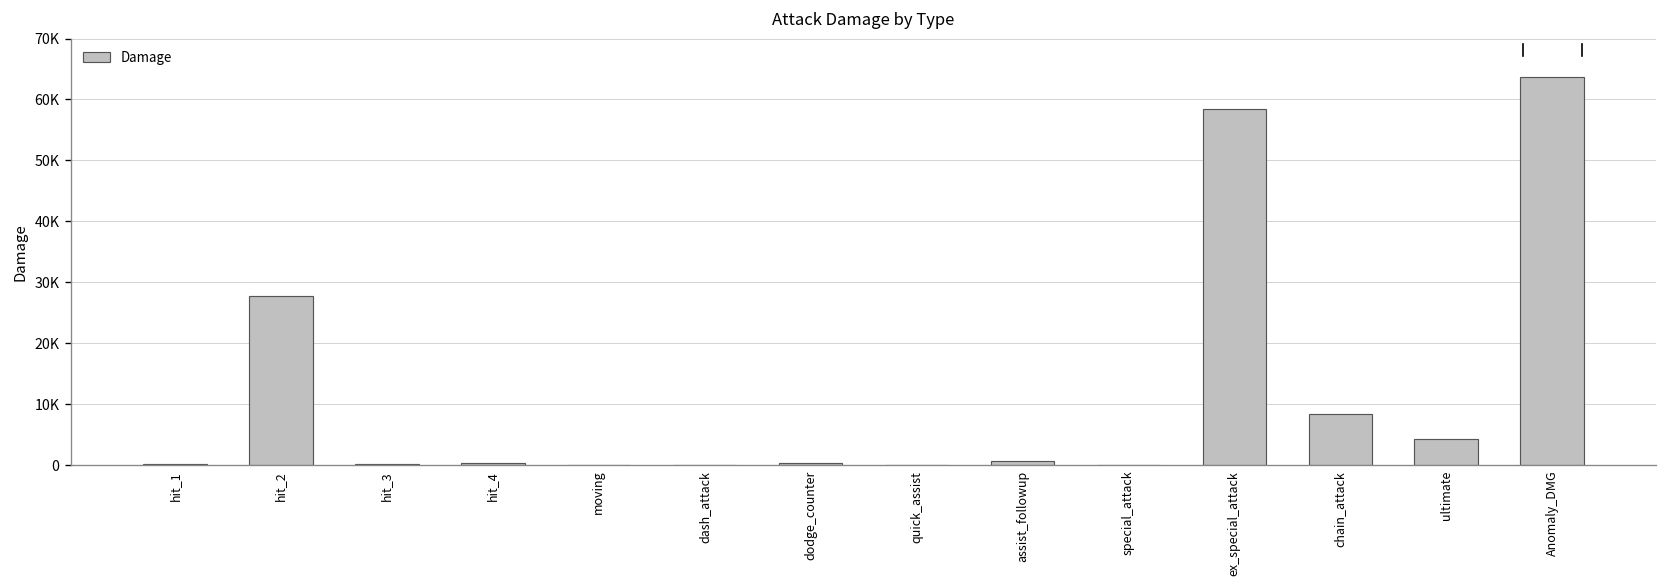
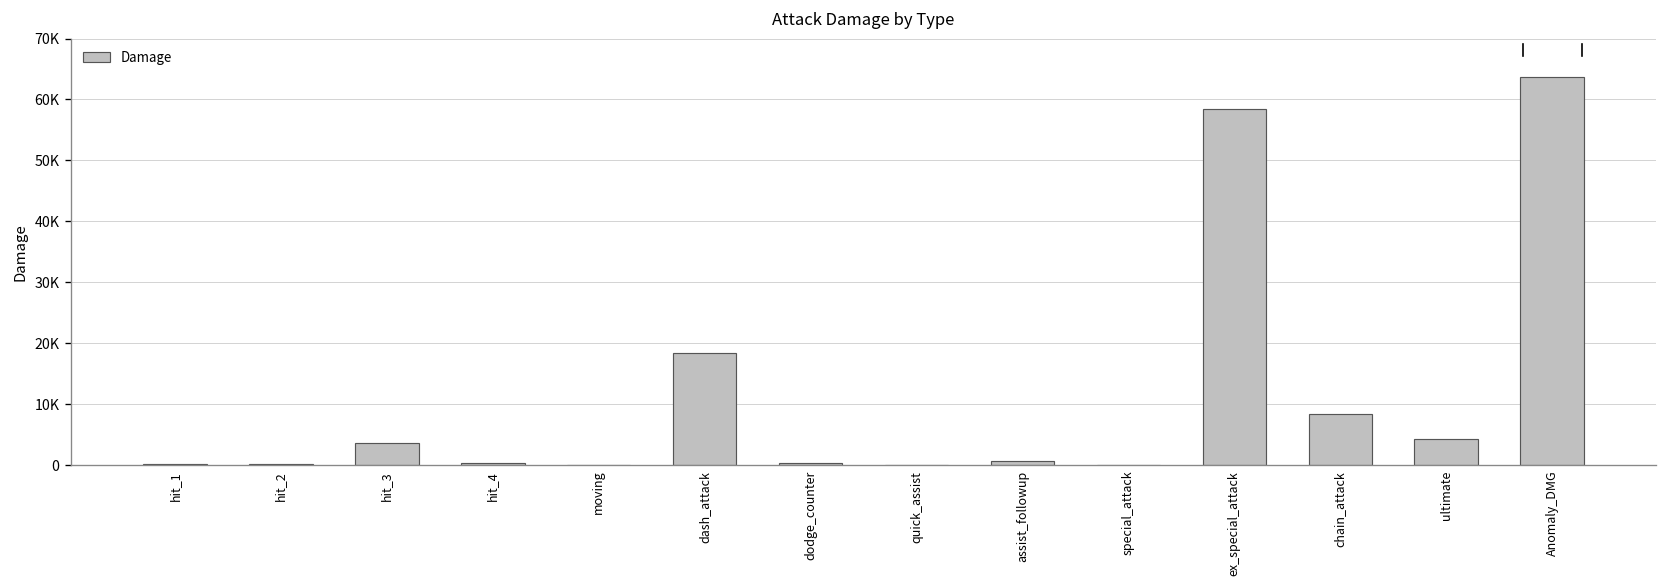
Damage, hit_2: 28000 -> 0
Damage, hit_3: 0 -> 4000
Damage, dash_attack: 0 -> 18000
